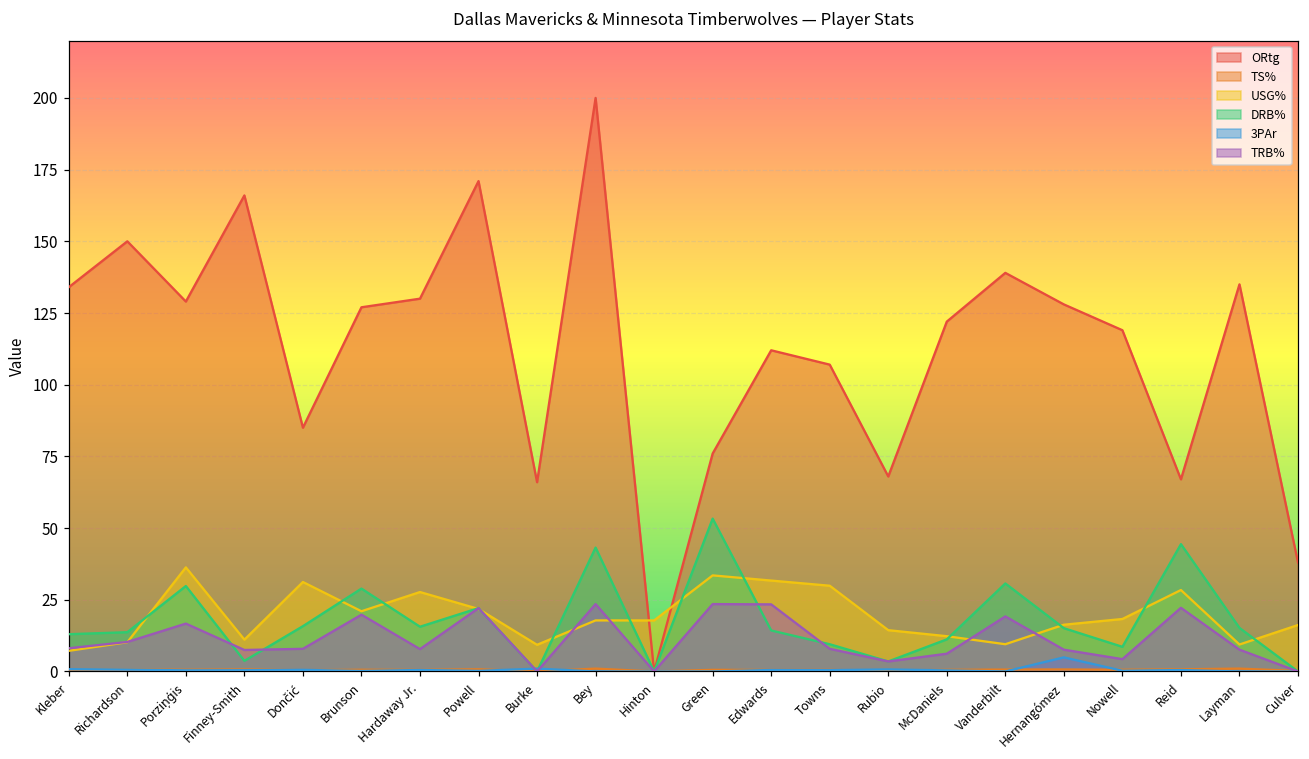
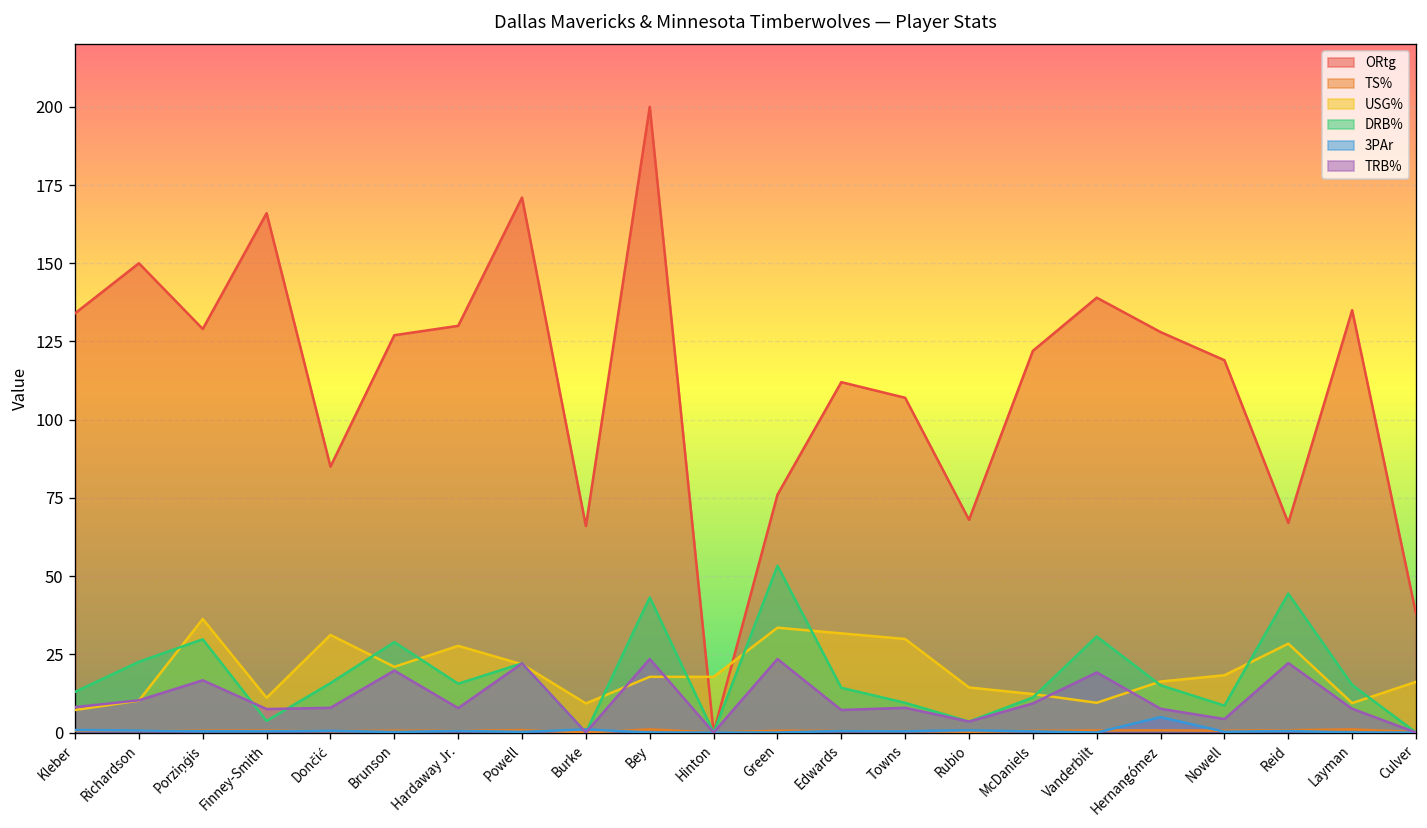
DRB%, Richardson: 14 -> 23
TRB%, Edwards: 23 -> 7
TRB%, McDaniels: 6 -> 9
